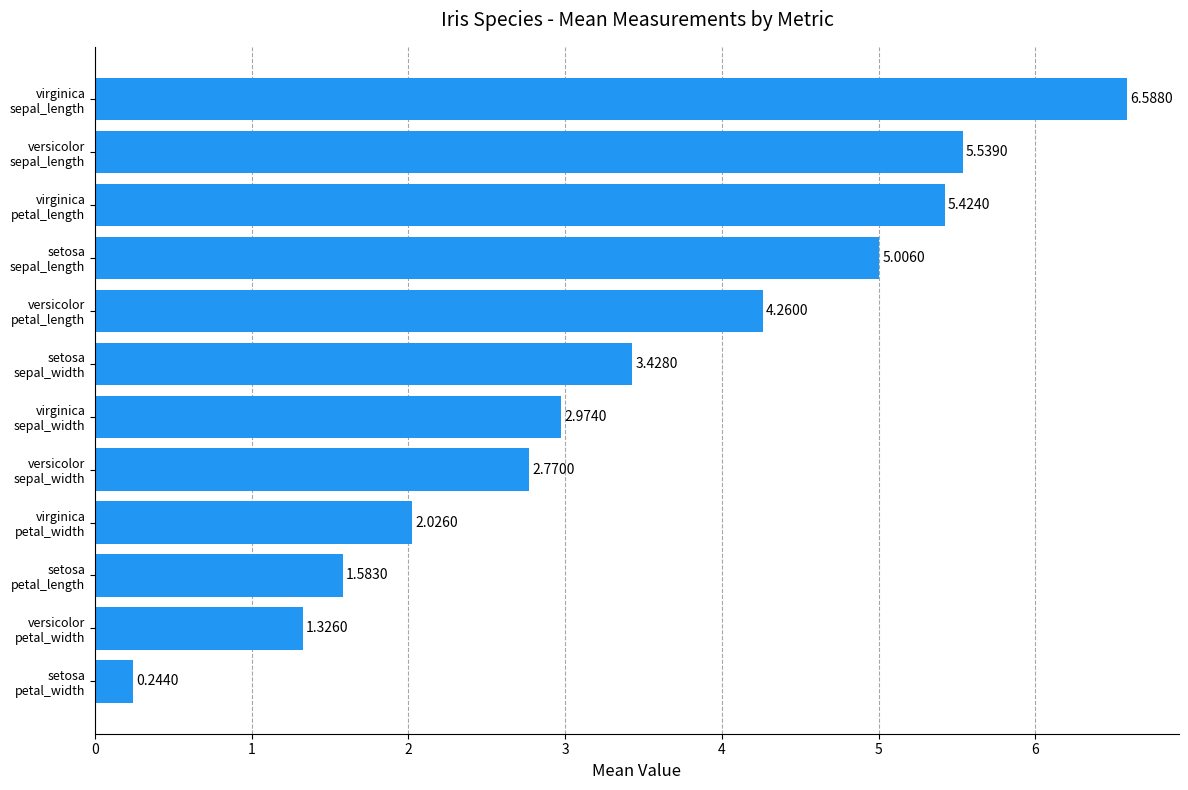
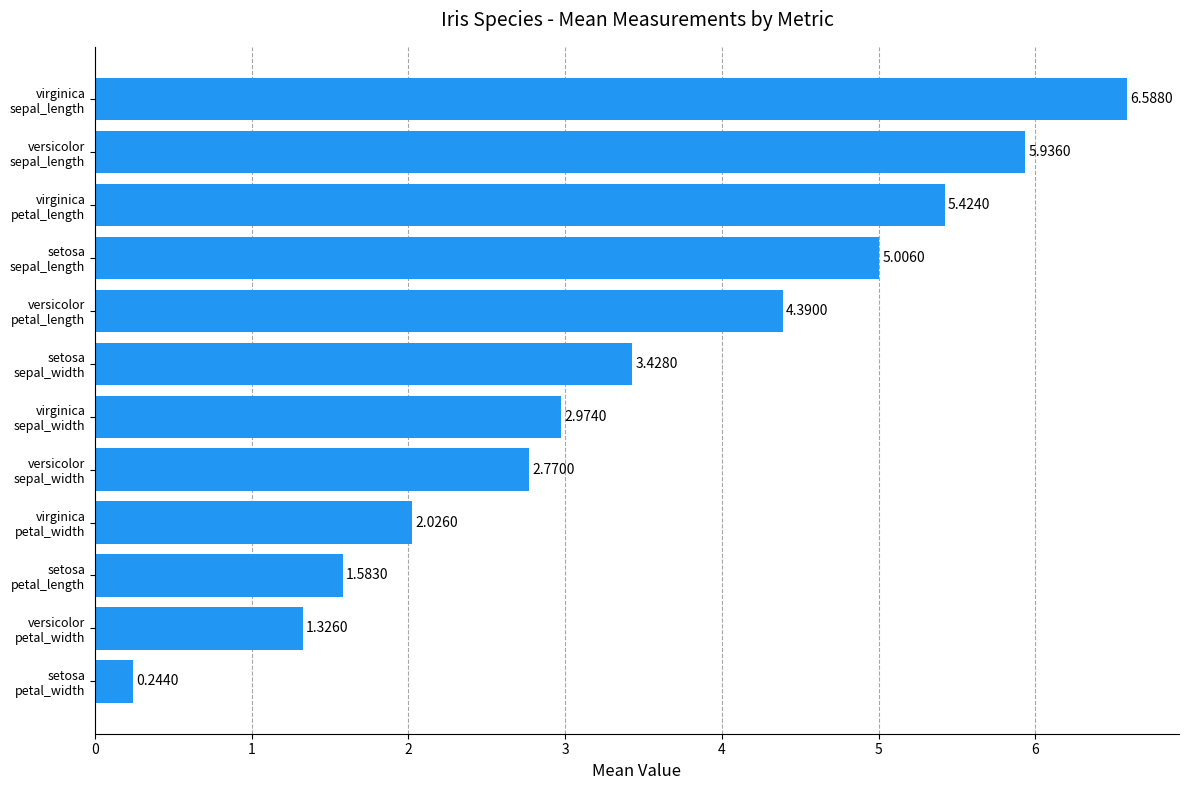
versicolor sepal_length: 5.5390 -> 5.9360
versicolor petal_length: 4.2600 -> 4.3900
